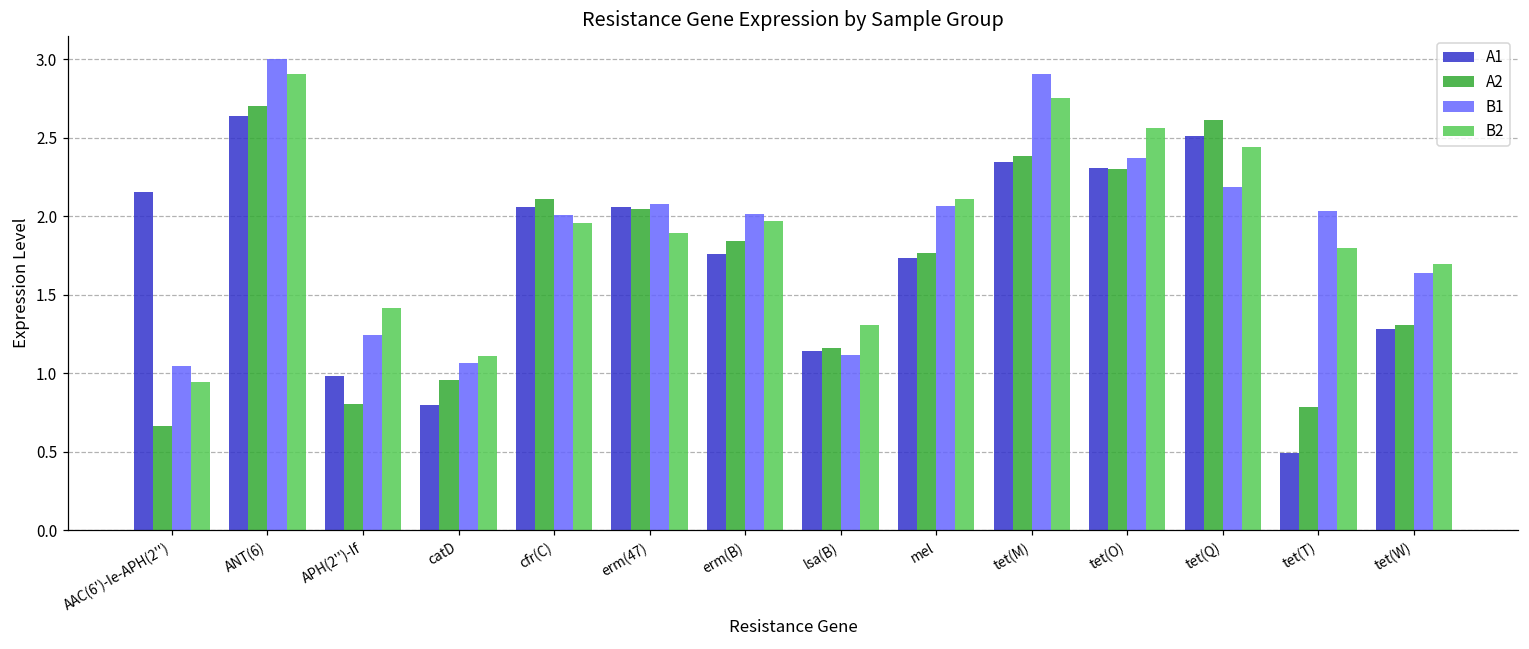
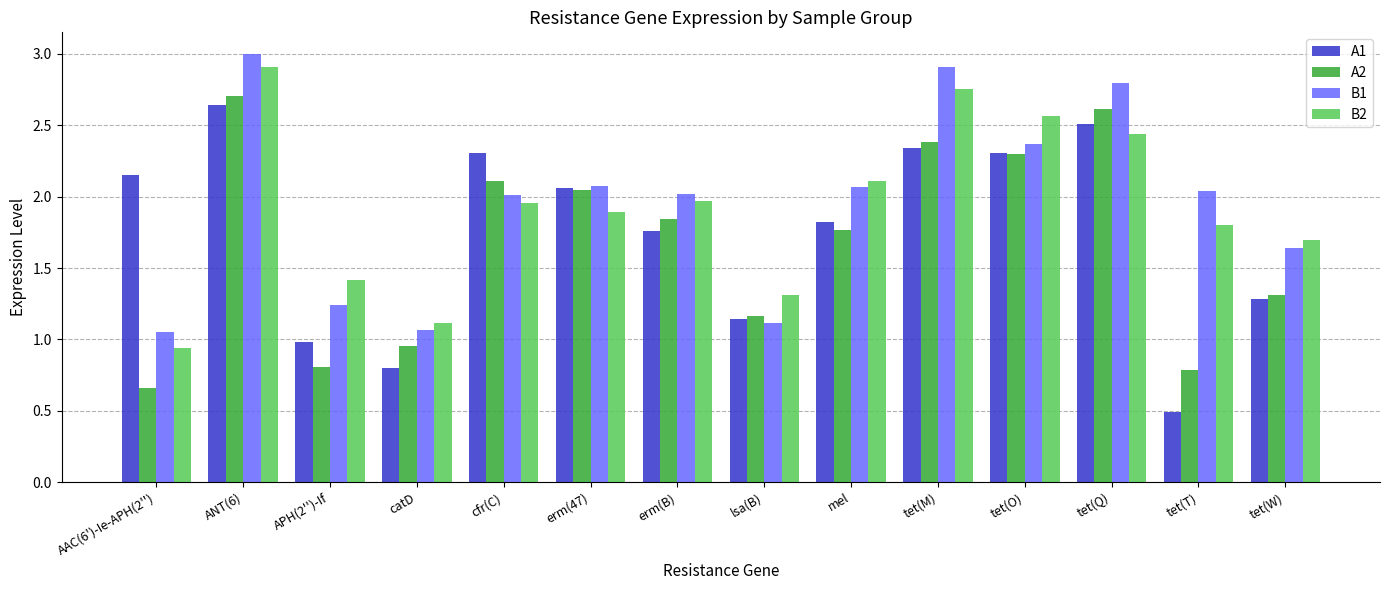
A1, cfr(C): 2.06 -> 2.30
A1, mel: 1.73 -> 1.82
B1, tet(Q): 2.19 -> 2.79
